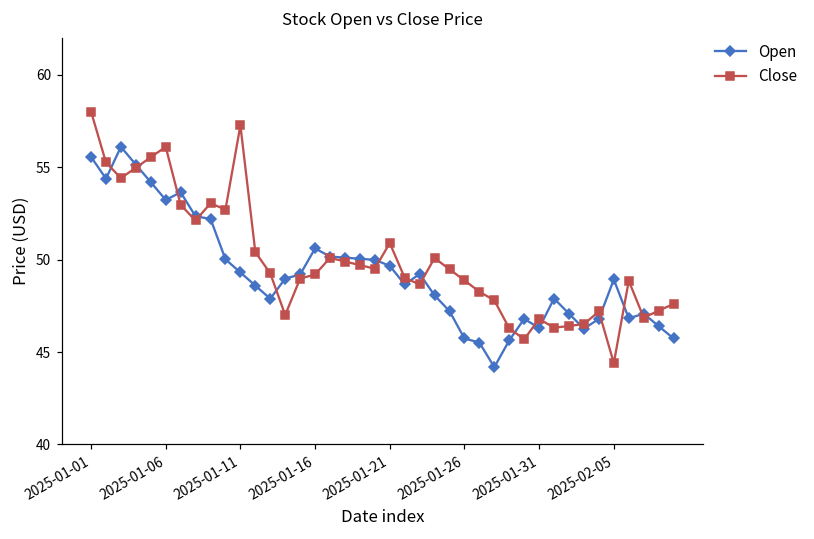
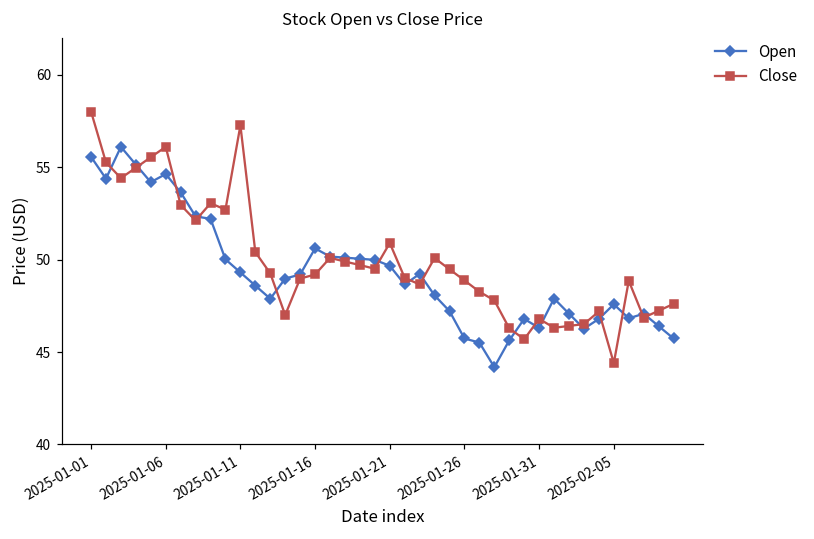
Open, 2025-01-06: 53.2 -> 54.6
Open, 2025-02-05: 48.9 -> 47.6
